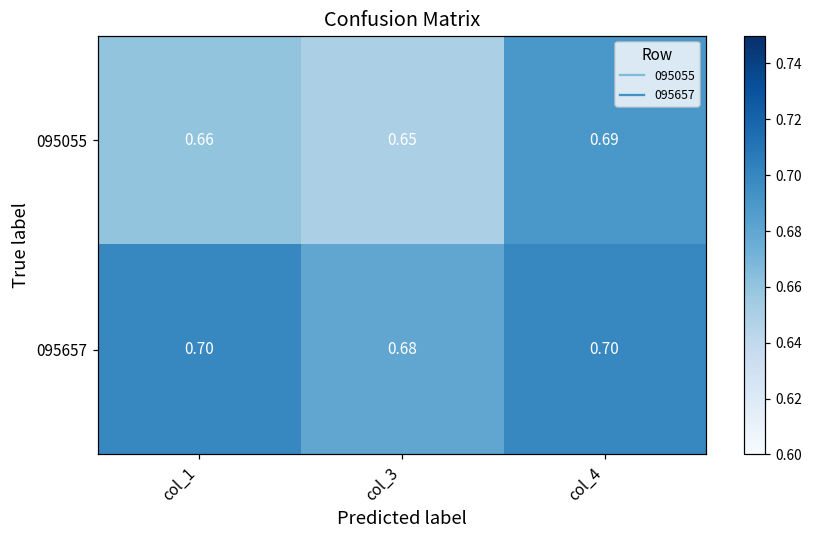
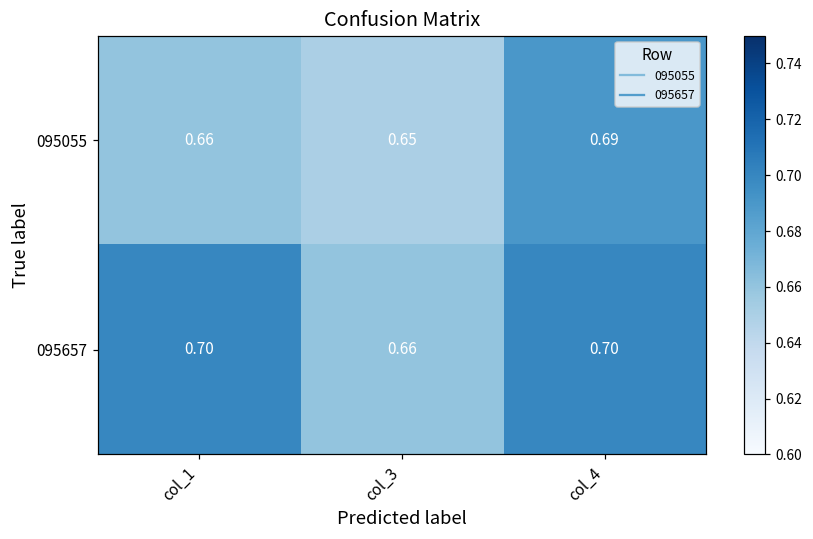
095657, col_3: 0.68 -> 0.66
